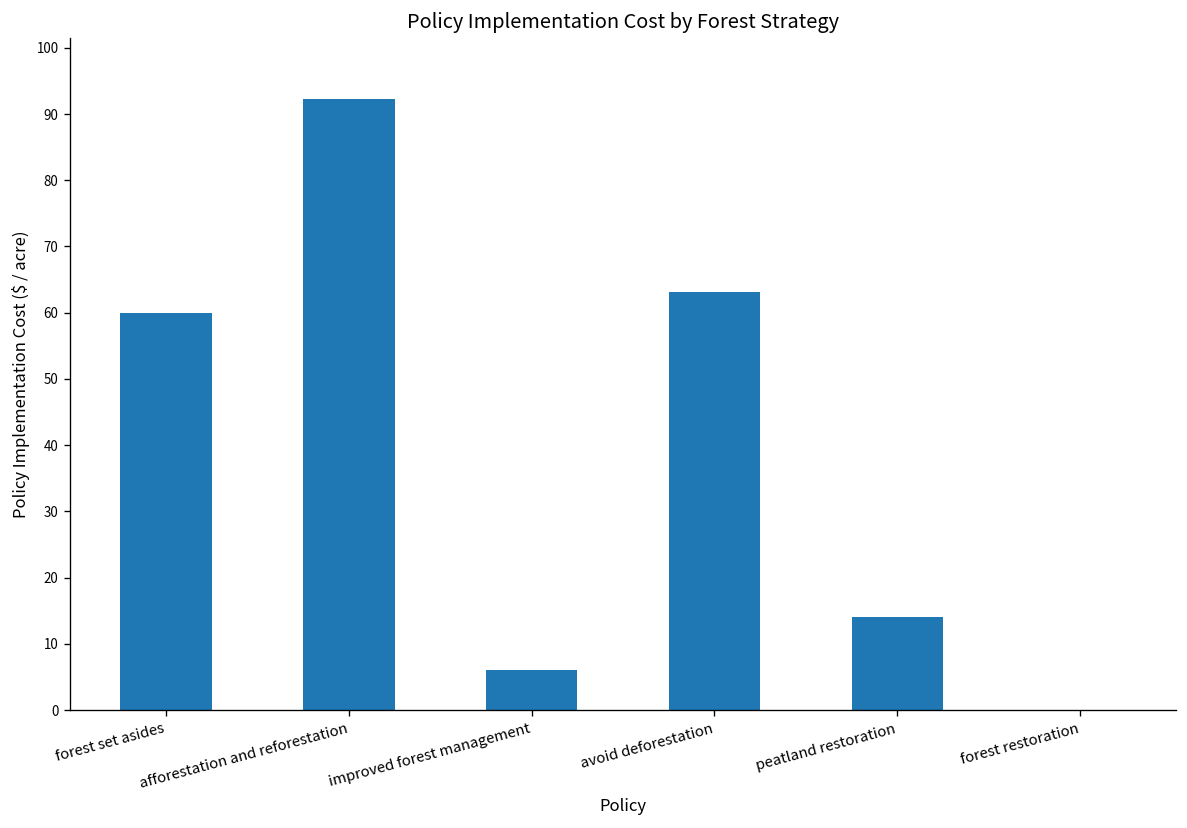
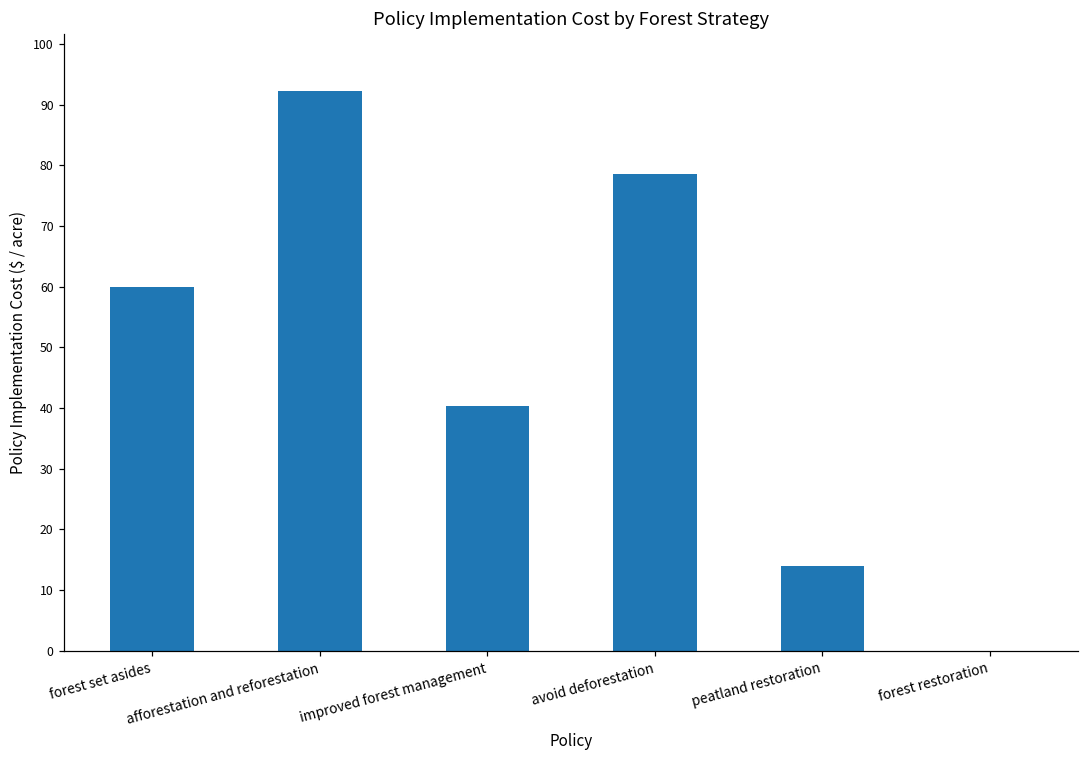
improved forest management: 6 -> 40
avoid deforestation: 63 -> 79
